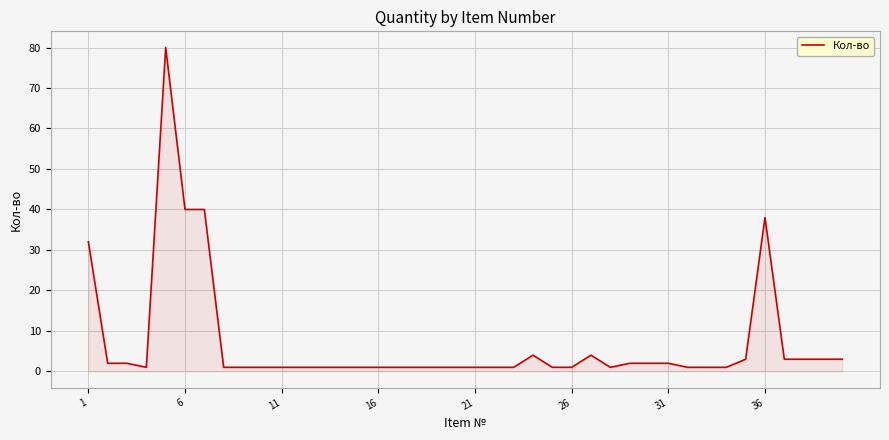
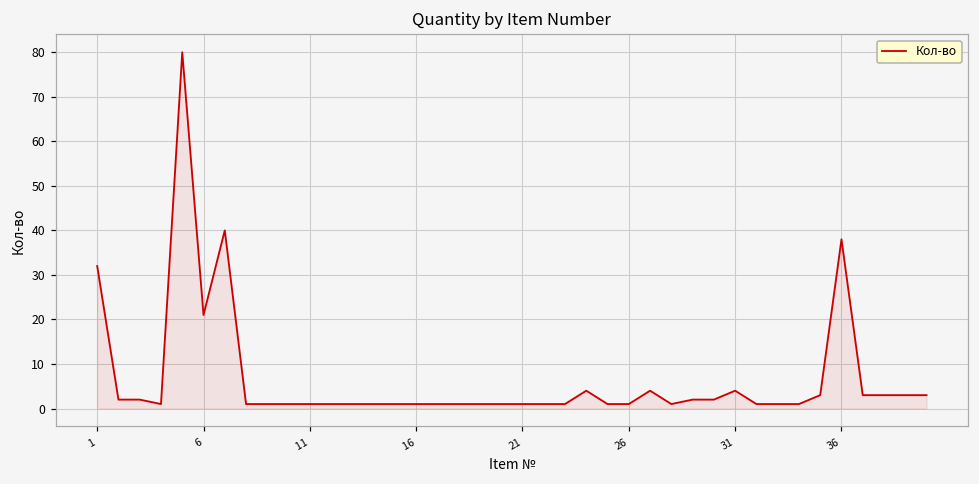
6: 40 -> 21
31: 2 -> 4
